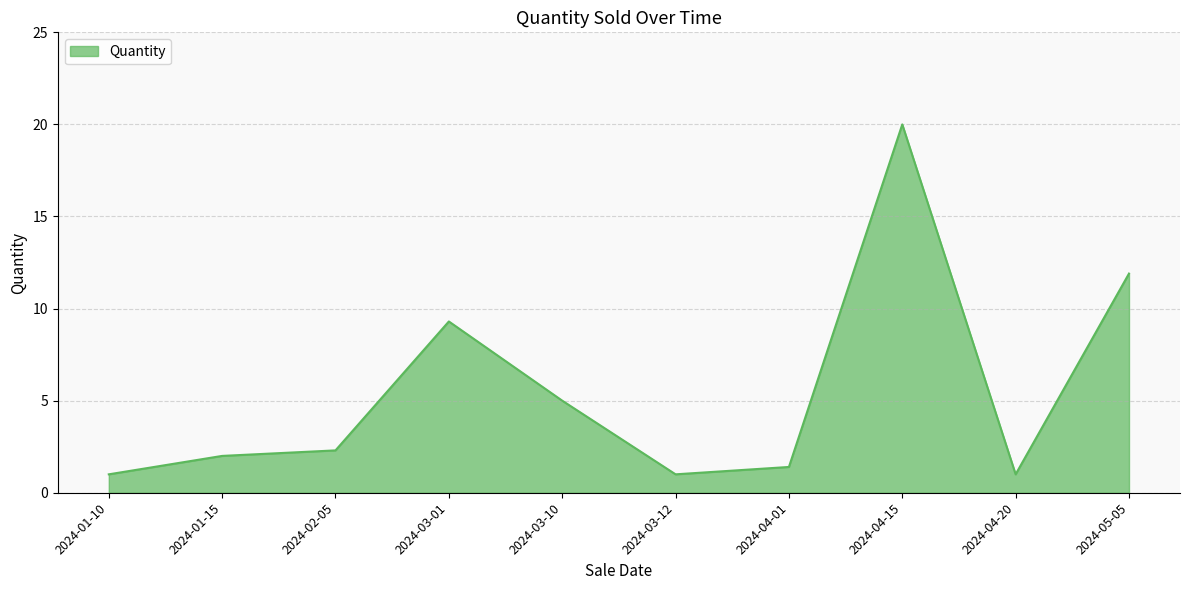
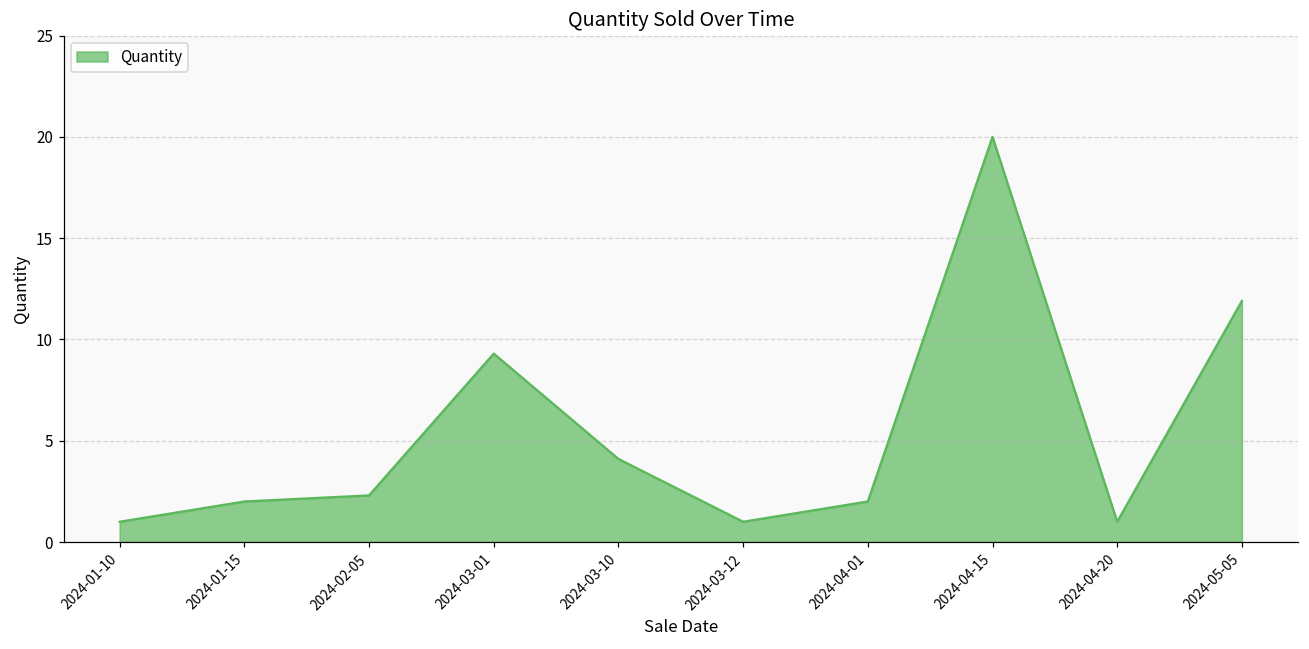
2024-03-10: 5.0 -> 4.1
2024-04-01: 1.4 -> 2.0
